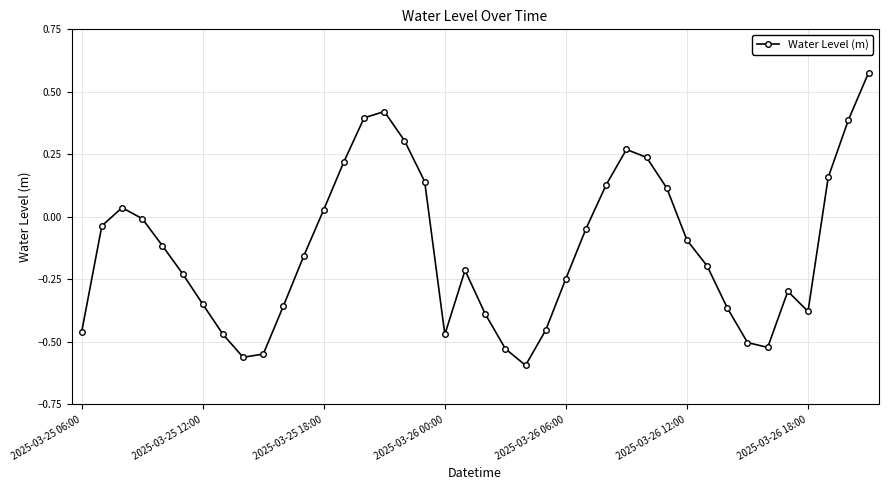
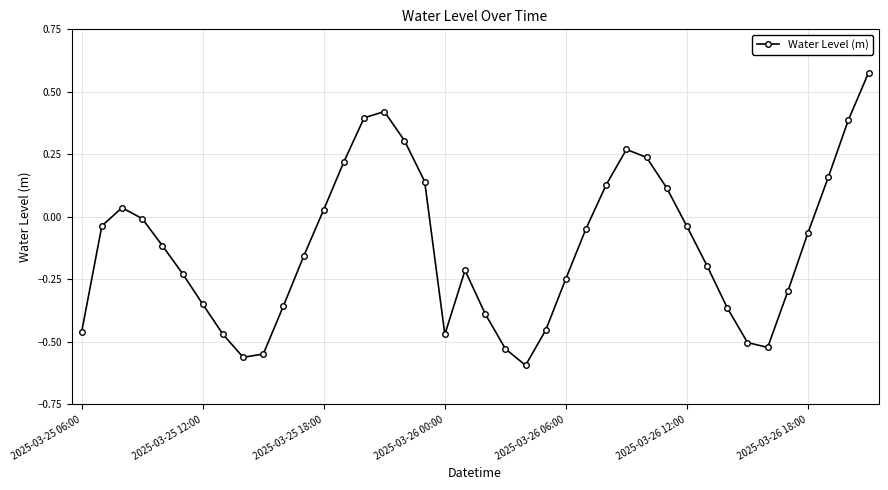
2025-03-26 12:00: -0.09 -> -0.04
2025-03-26 18:00: -0.38 -> -0.06
